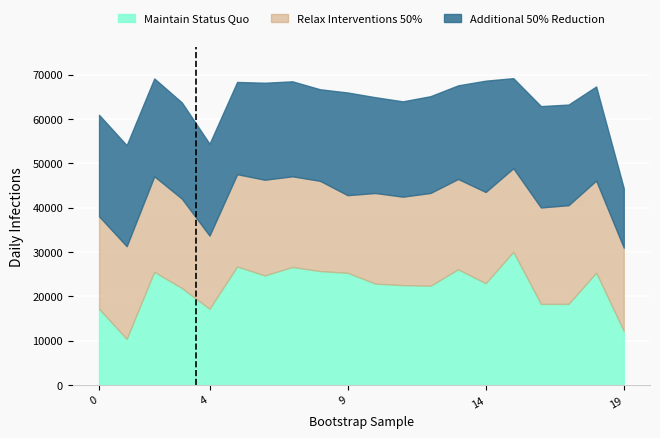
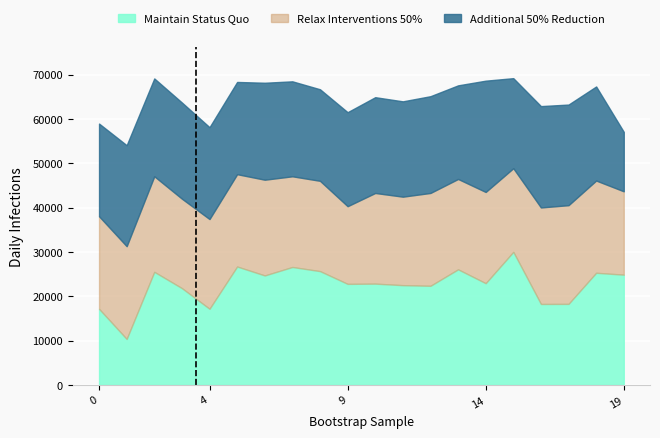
Additional 50% Reduction, 0: 23000 -> 21000
Relax Interventions 50%, 4: 17000 -> 20000
Maintain Status Quo, 9: 25000 -> 23000
Additional 50% Reduction, 9: 23000 -> 21000
Maintain Status Quo, 19: 12000 -> 25000
